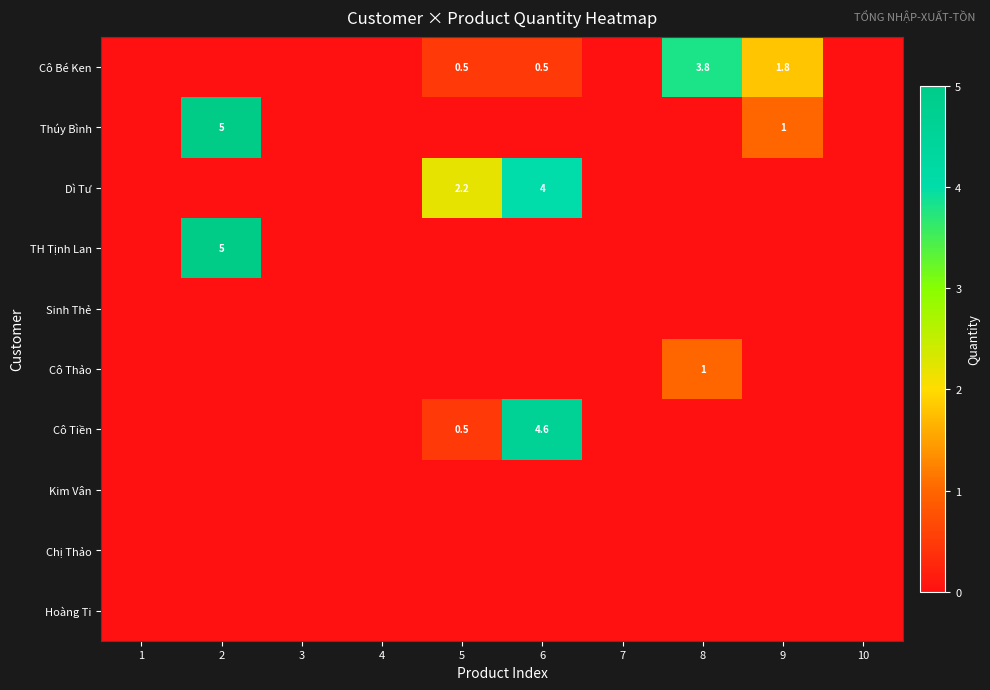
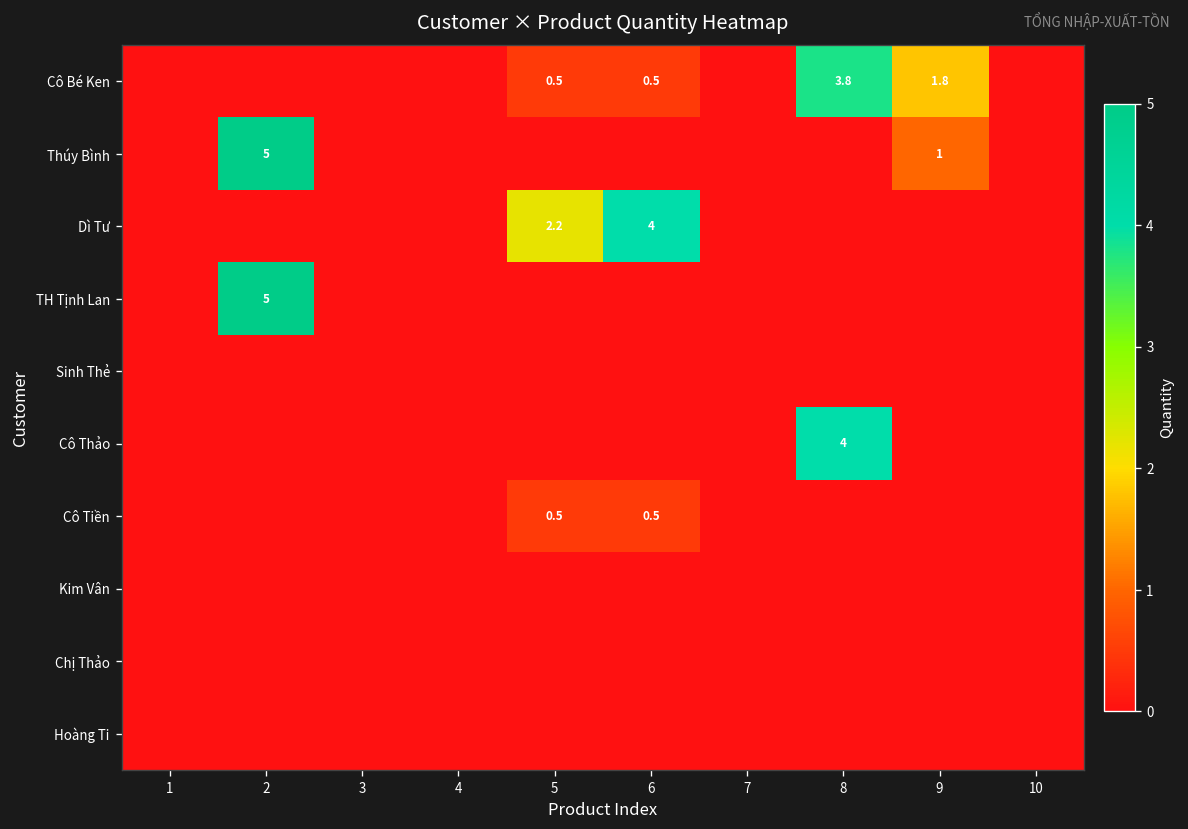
Cô Thảo, 8: 1 -> 4
Cô Tiền, 6: 4.6 -> 0.5
